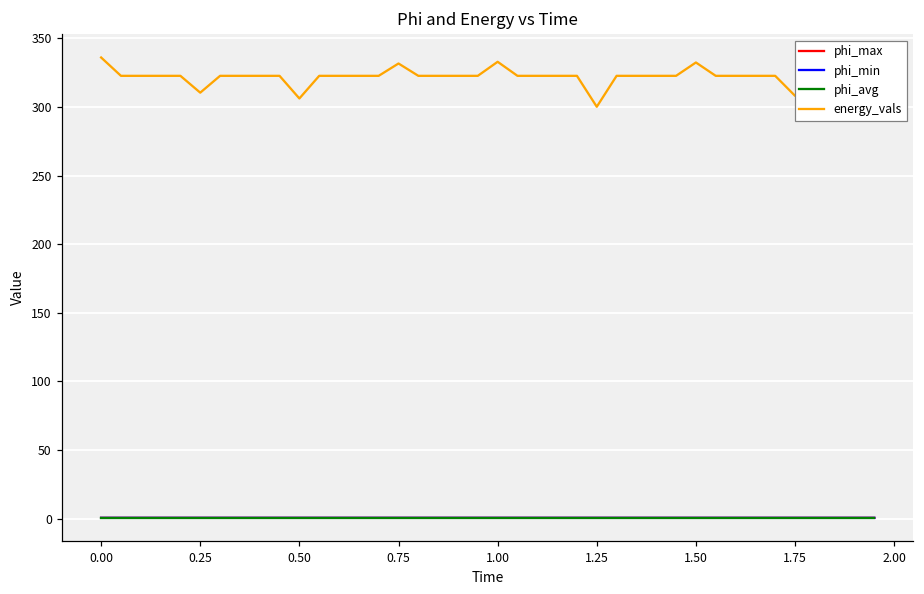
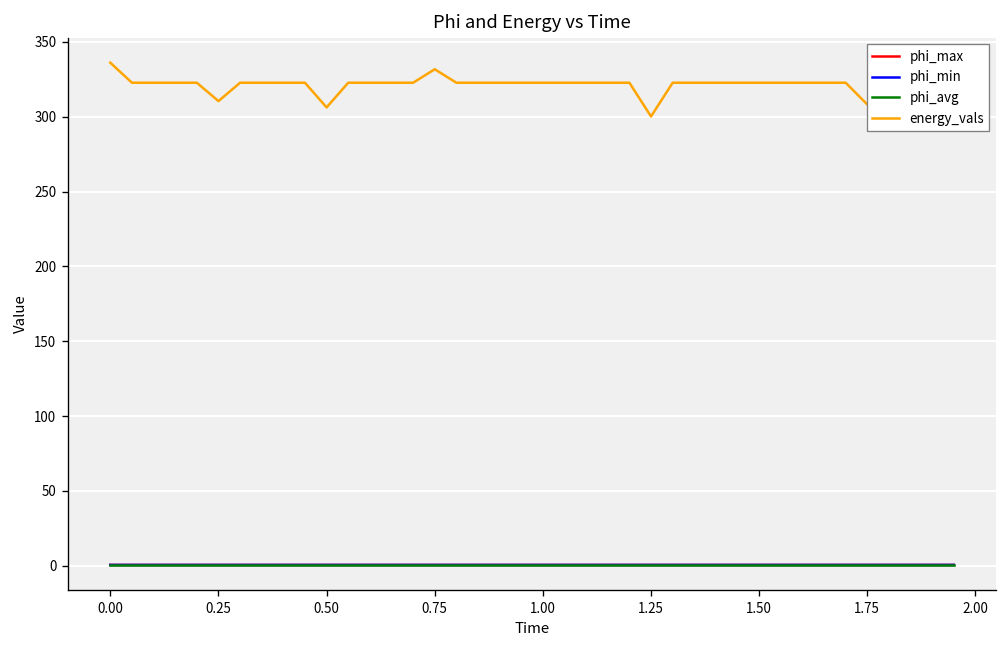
energy_vals, 1.00: 333 -> 323
energy_vals, 1.50: 332 -> 323
